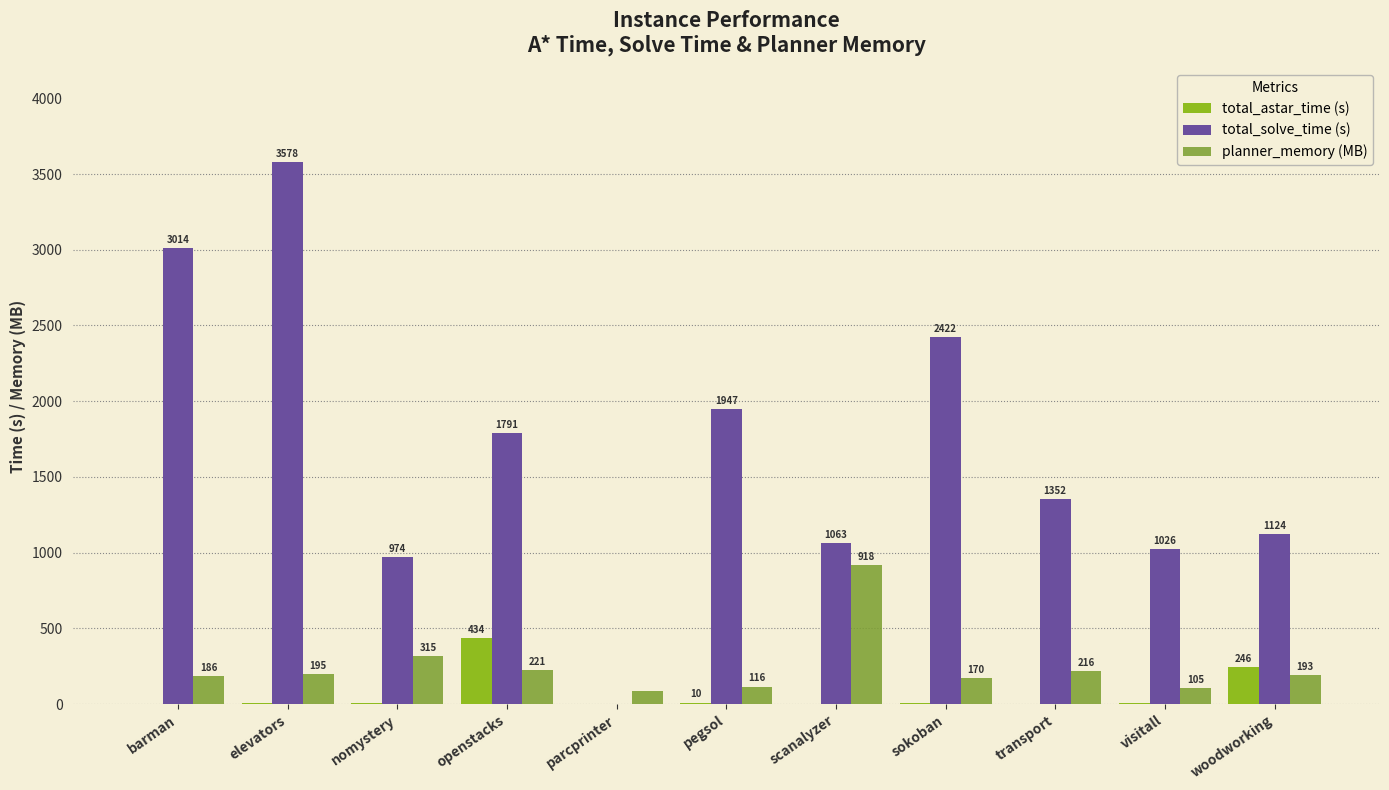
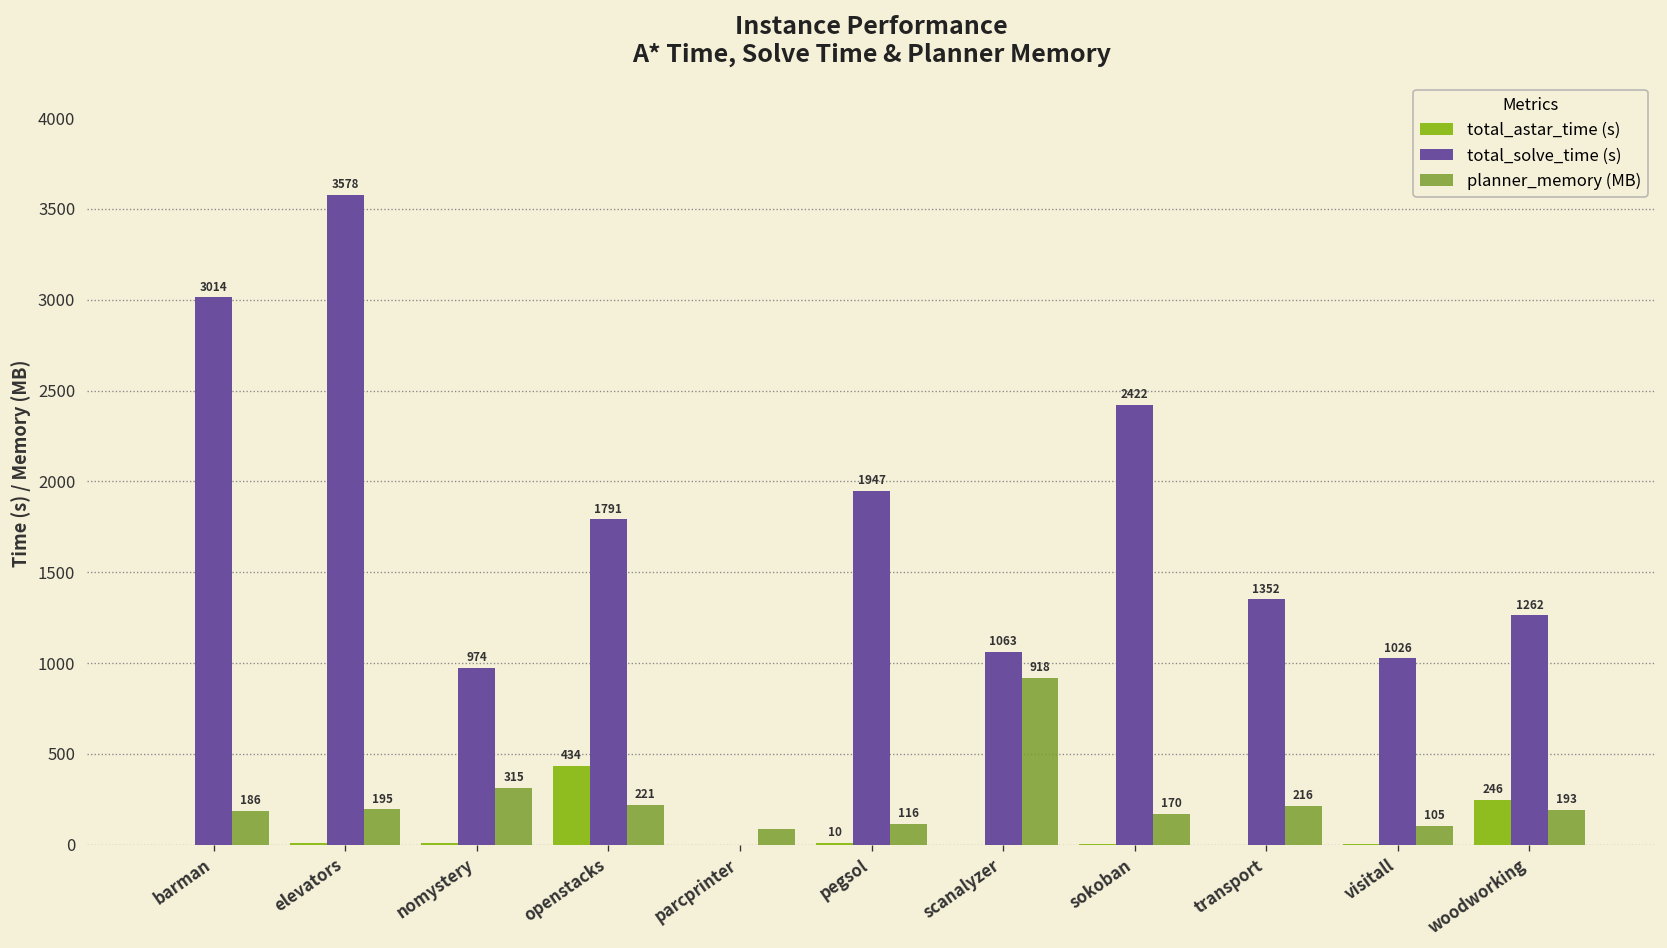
total_solve_time (s), woodworking: 1124 -> 1262
